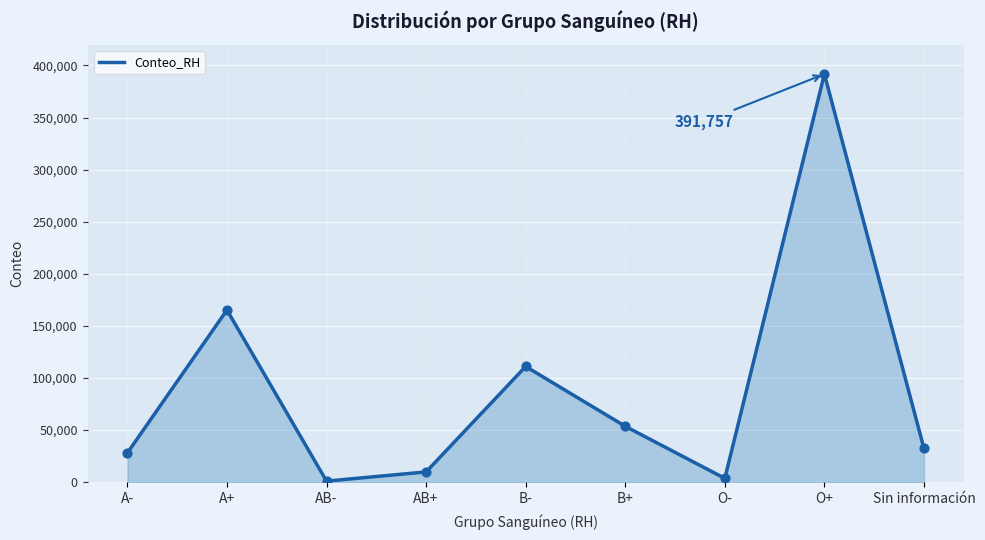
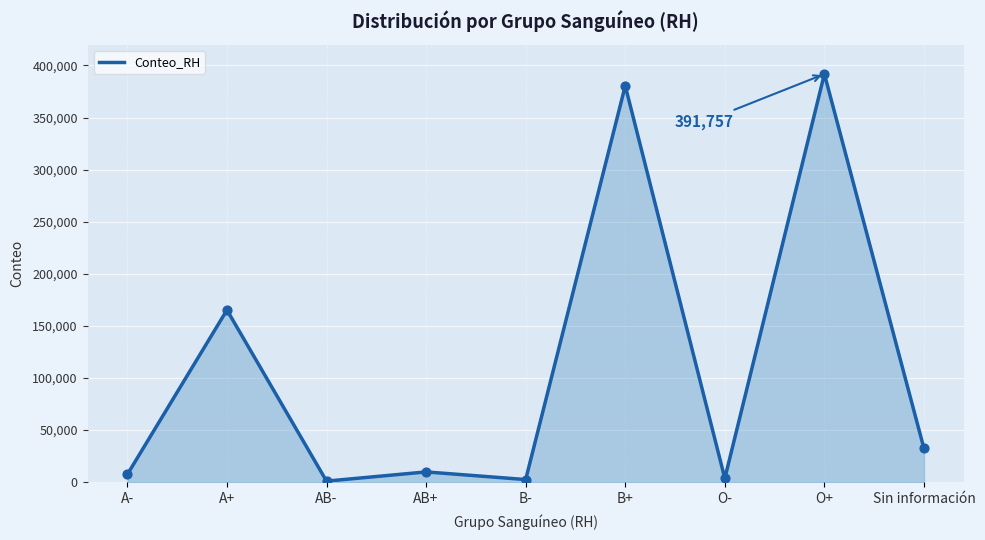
A-: 28,000 -> 8,000
B-: 111,000 -> 3,000
B+: 54,000 -> 380,000
